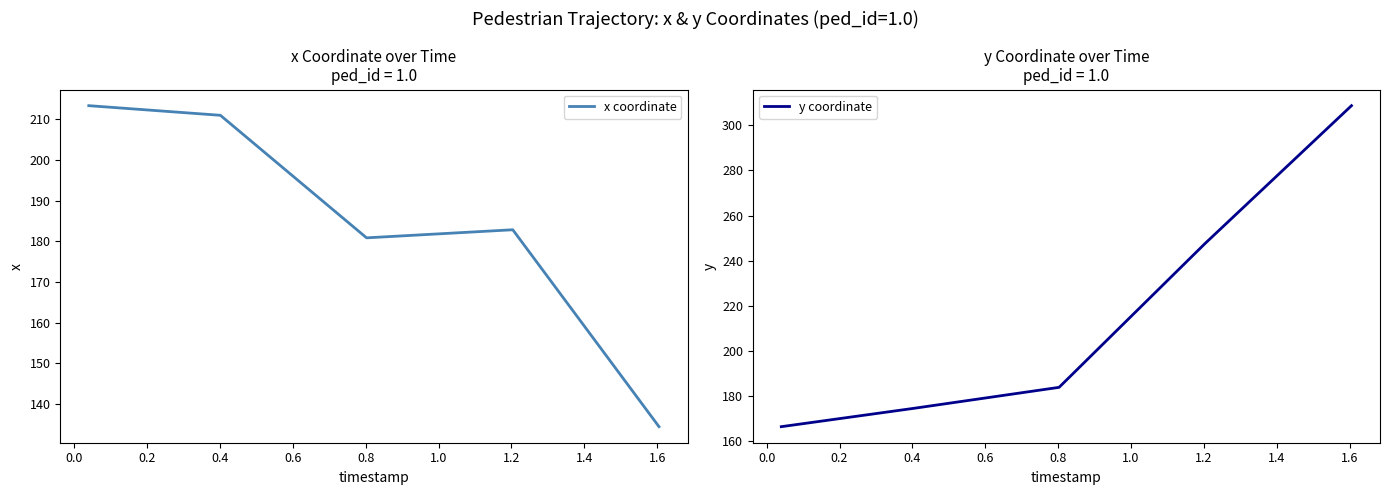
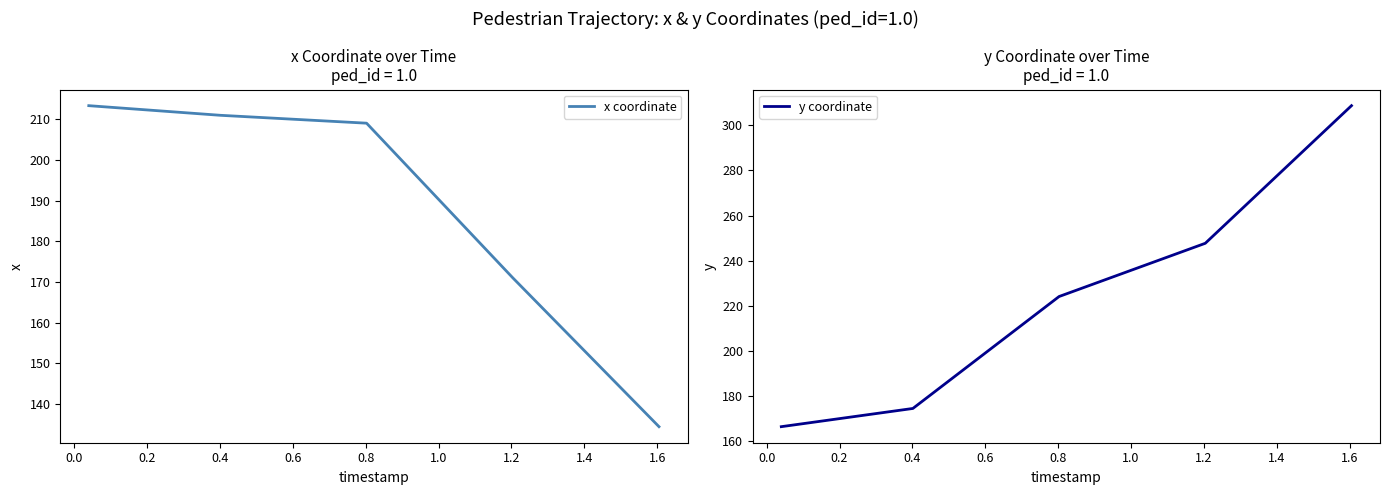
x Coordinate over Time ped_id = 1.0, 0.8: 181 -> 209
x Coordinate over Time ped_id = 1.0, 1.2: 183 -> 171
y Coordinate over Time ped_id = 1.0, 0.8: 184 -> 224
